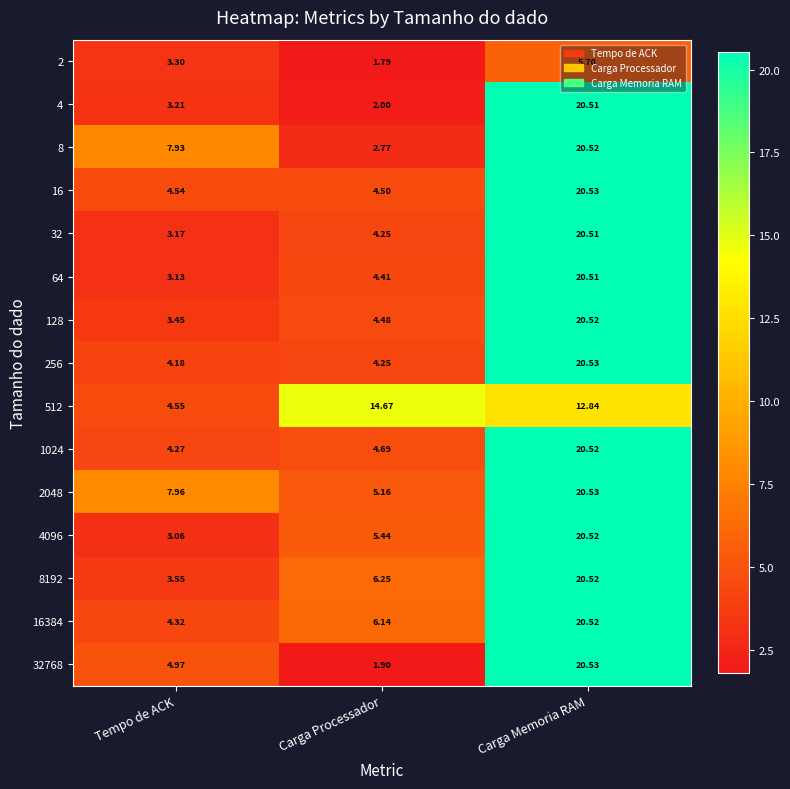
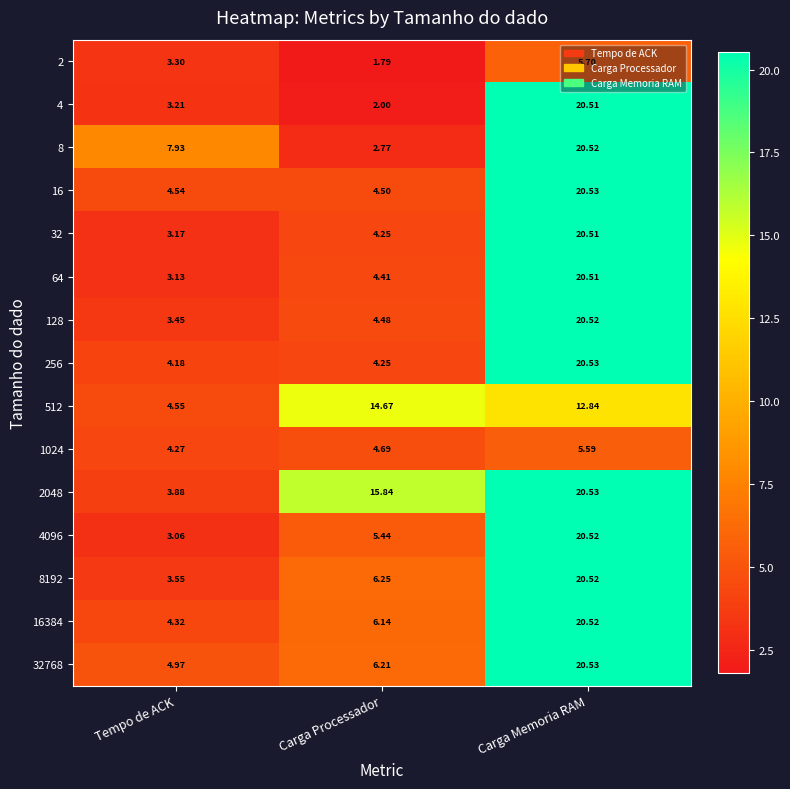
1024, Carga Memoria RAM: 20.52 -> 5.59
2048, Tempo de ACK: 7.96 -> 3.88
2048, Carga Processador: 5.16 -> 15.84
32768, Carga Processador: 1.90 -> 6.21
